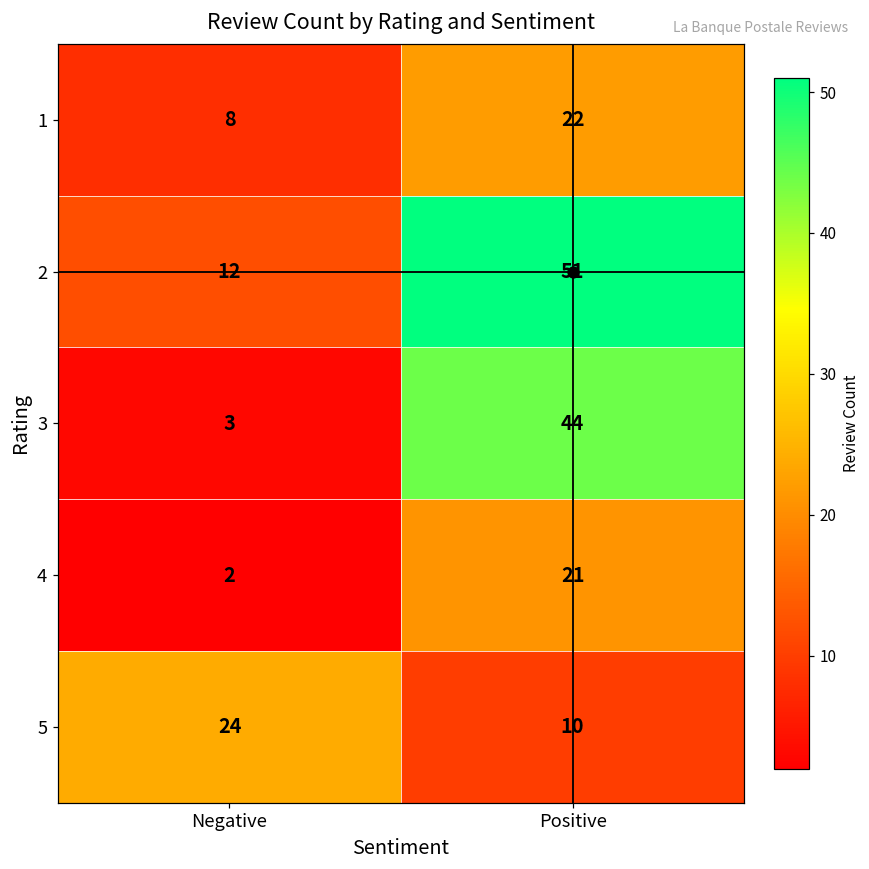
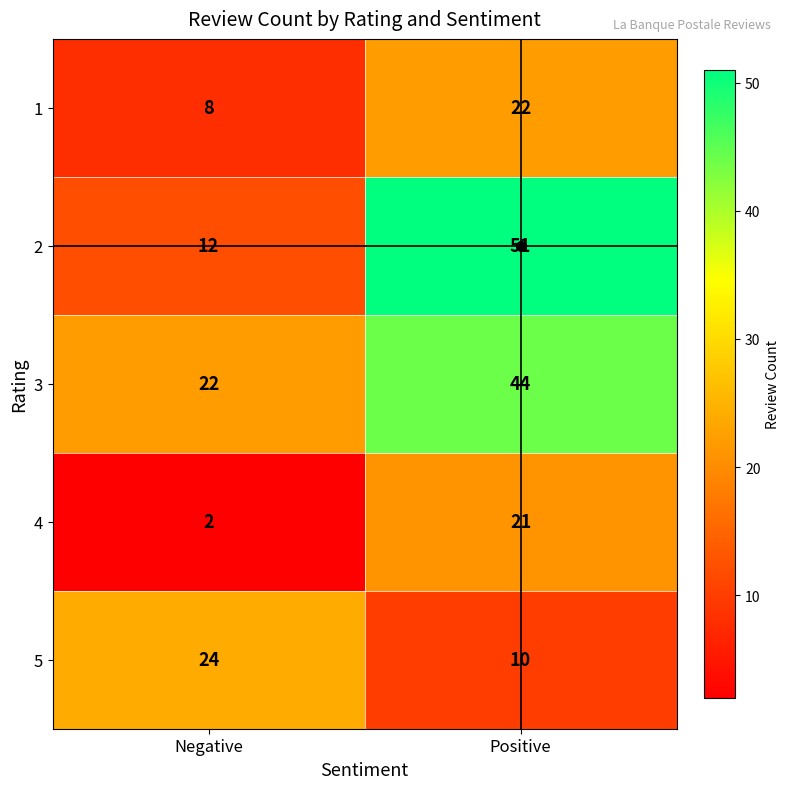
3, Negative: 3 -> 22
